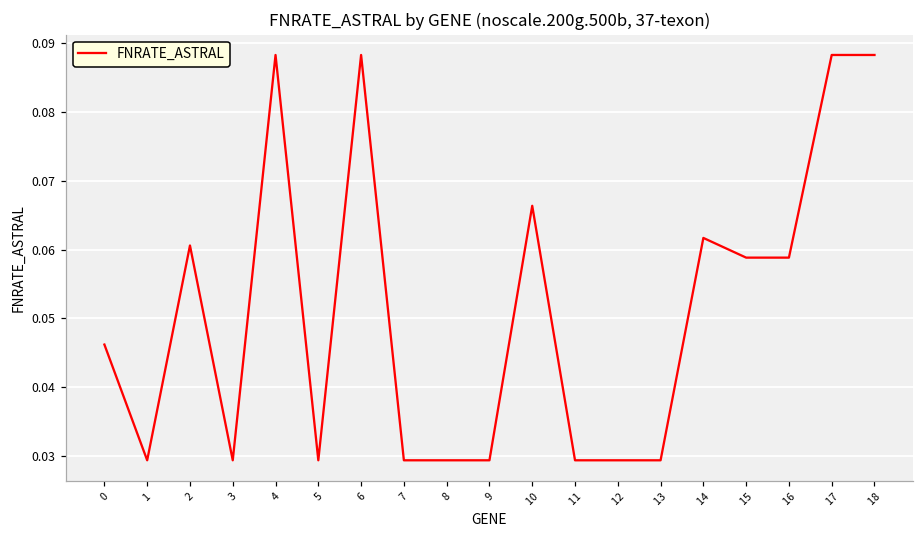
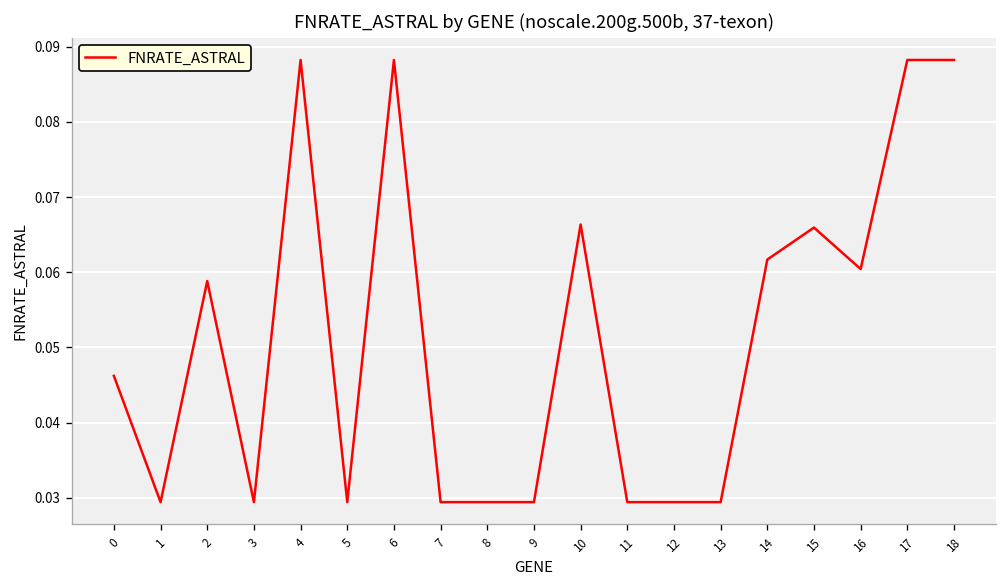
2: 0.061 -> 0.059
15: 0.059 -> 0.066
16: 0.059 -> 0.060
